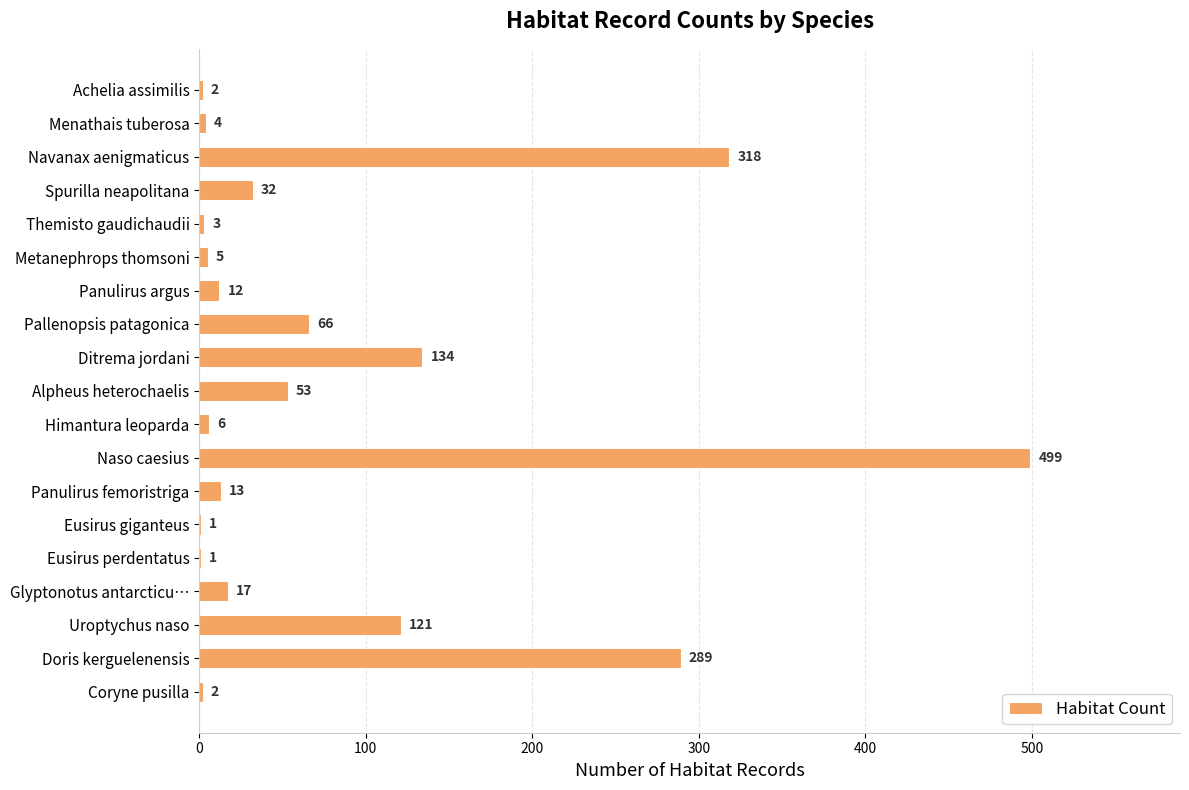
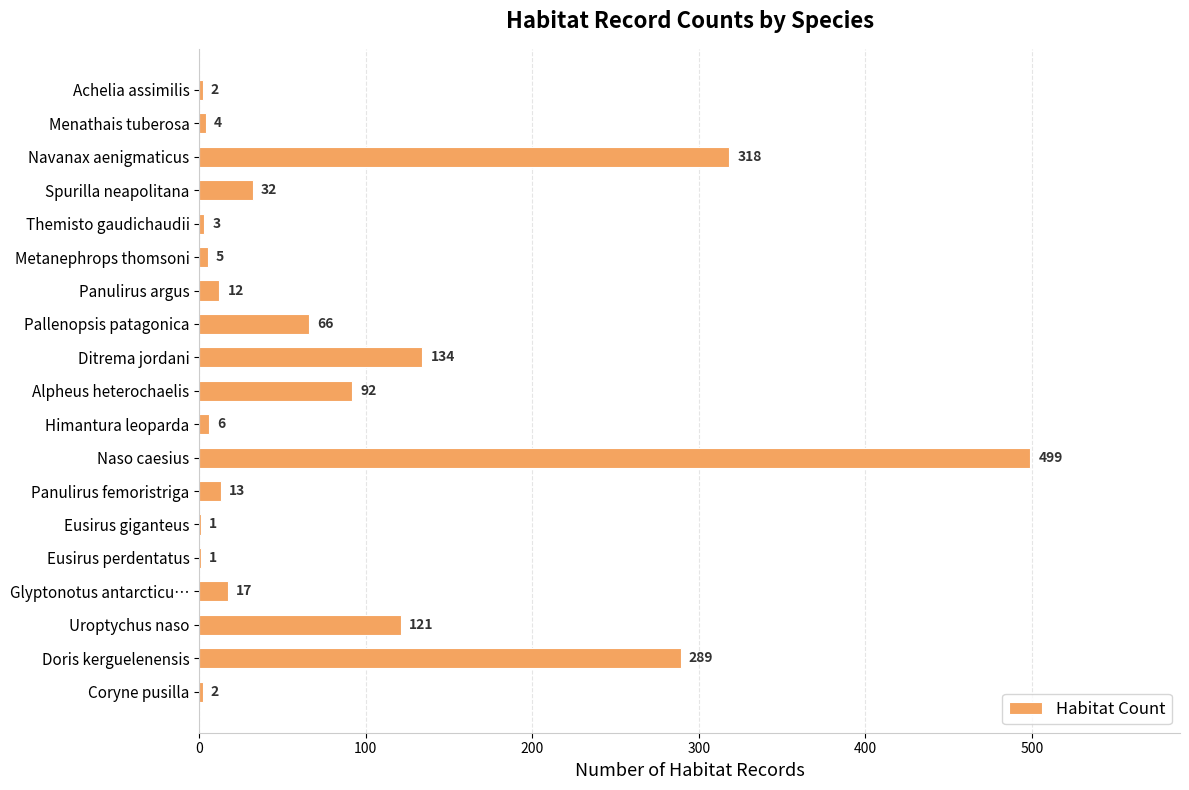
Alpheus heterochaelis: 53 -> 92
